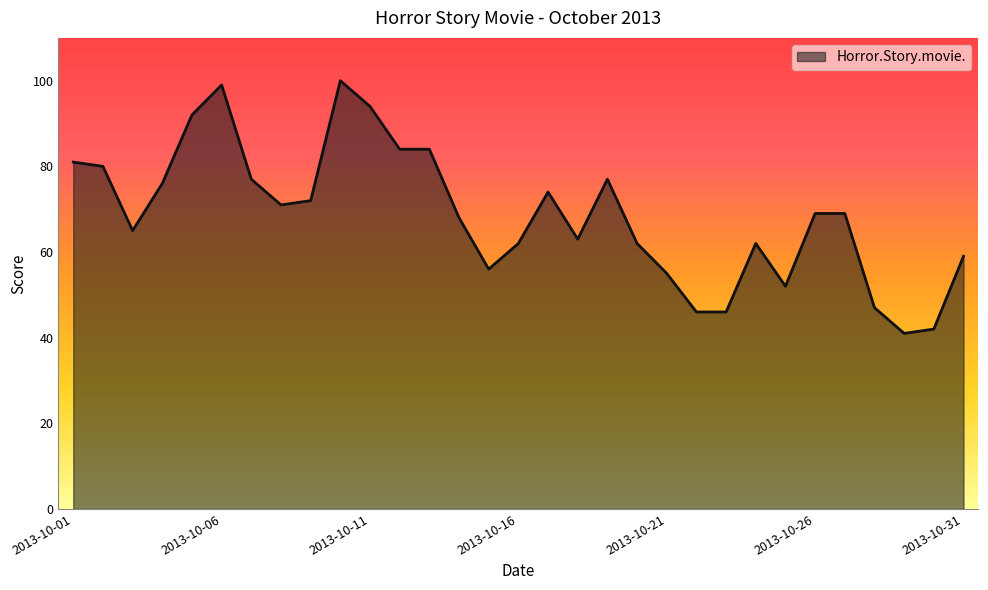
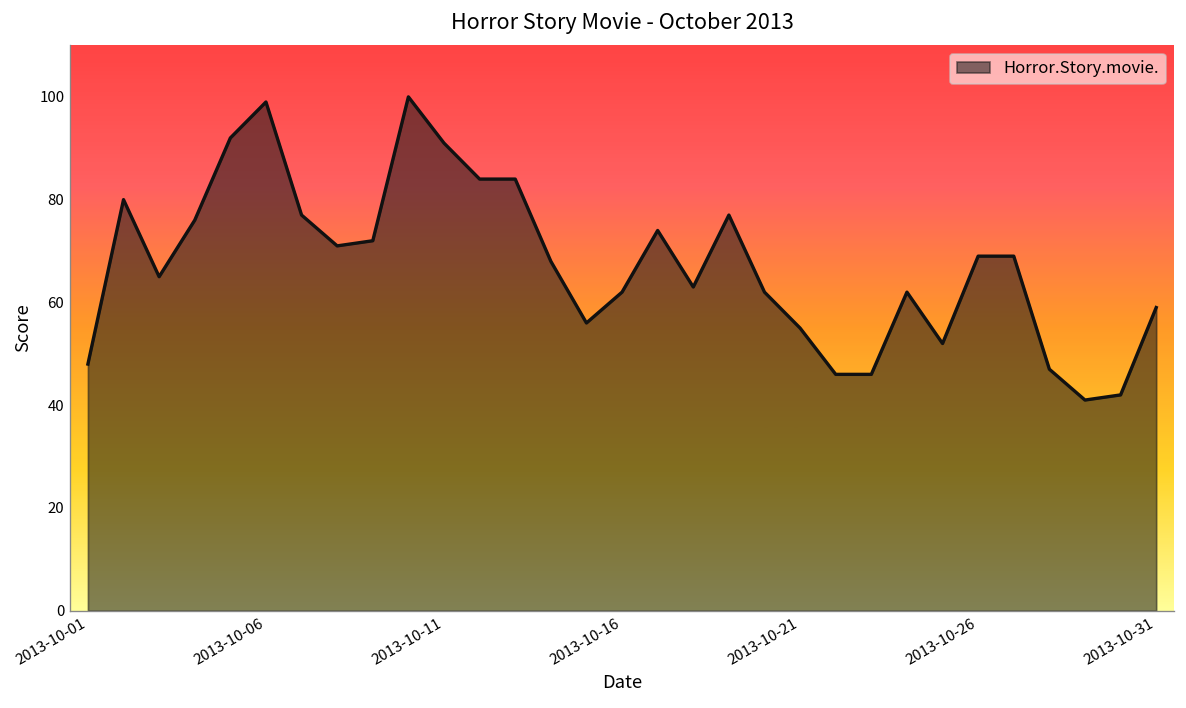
2013-10-01: 81 -> 48
2013-10-11: 94 -> 91
